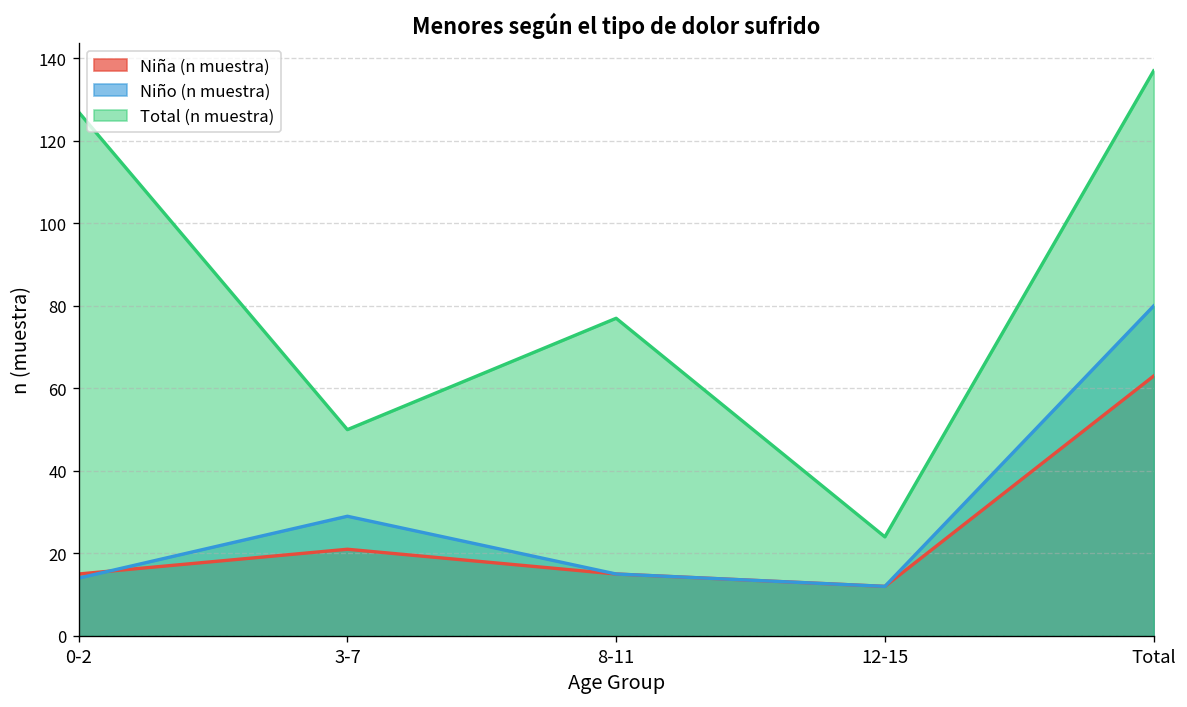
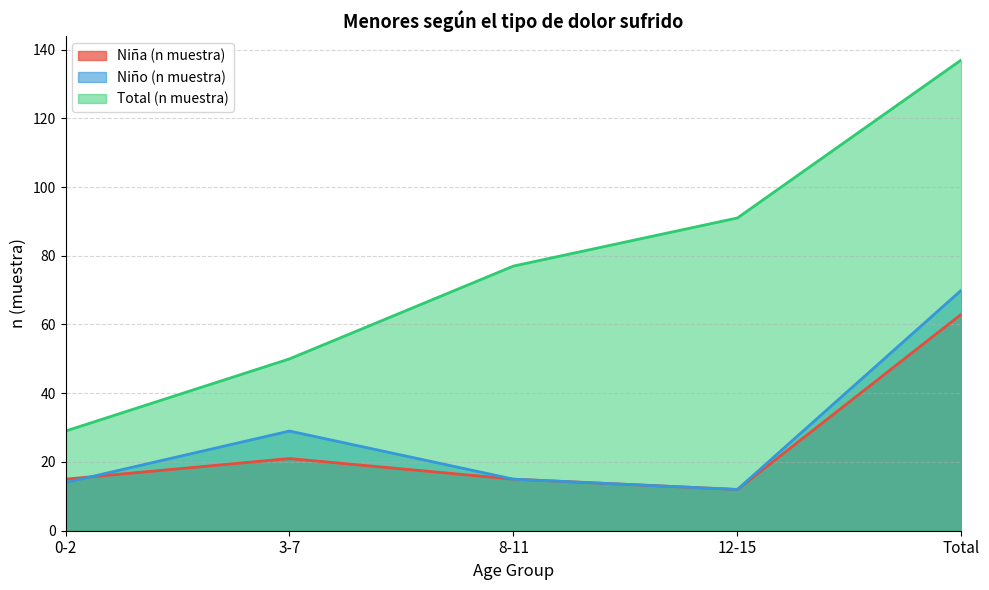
Total (n muestra), 0-2: 127 -> 29
Total (n muestra), 12-15: 24 -> 91
Niño (n muestra), Total: 80 -> 70
